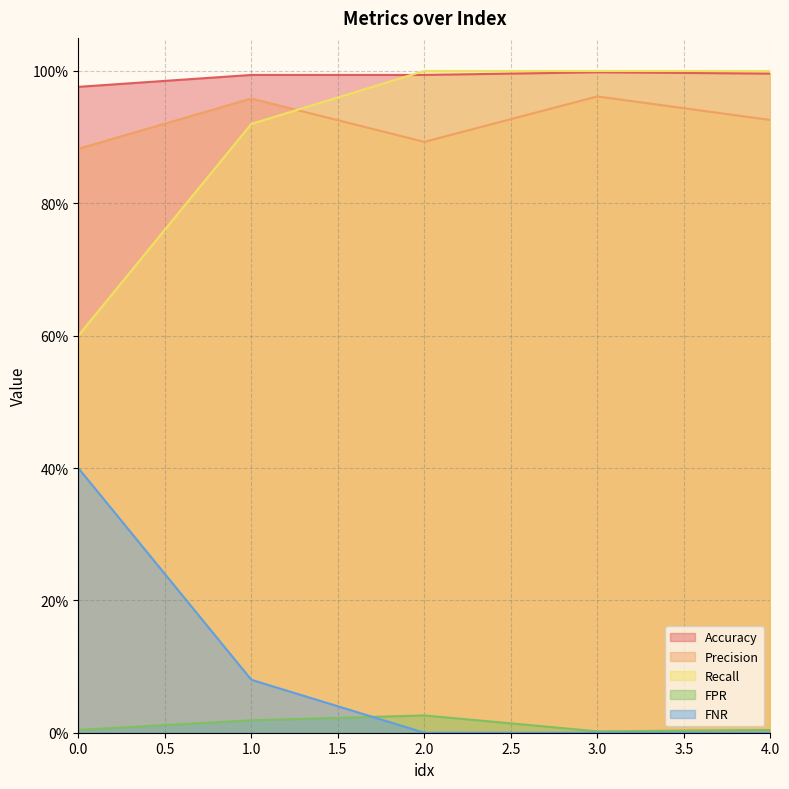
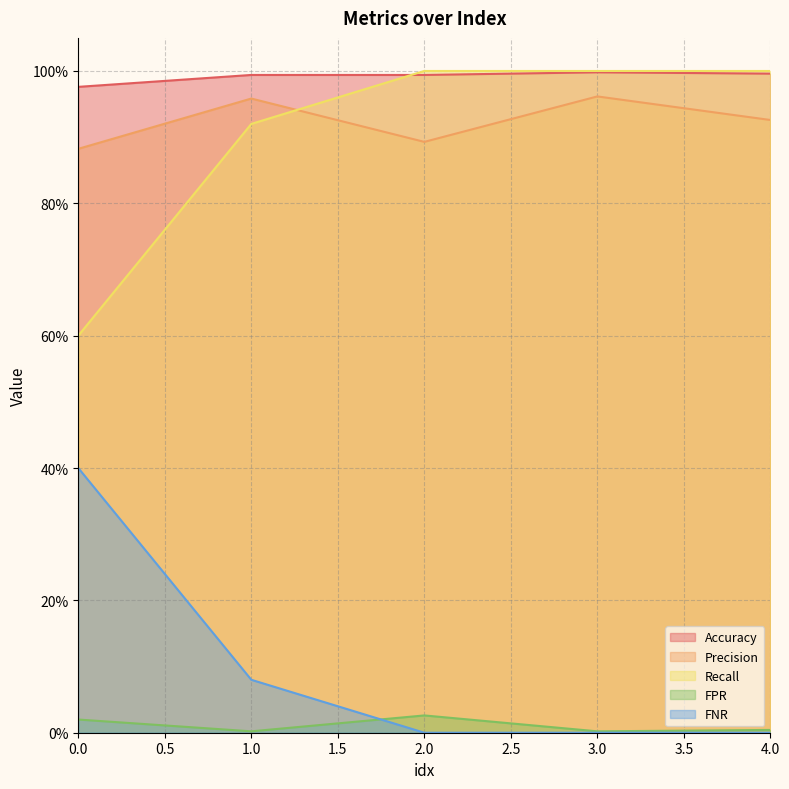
FPR, 0.0: 0% -> 2%
FPR, 1.0: 2% -> 0%
